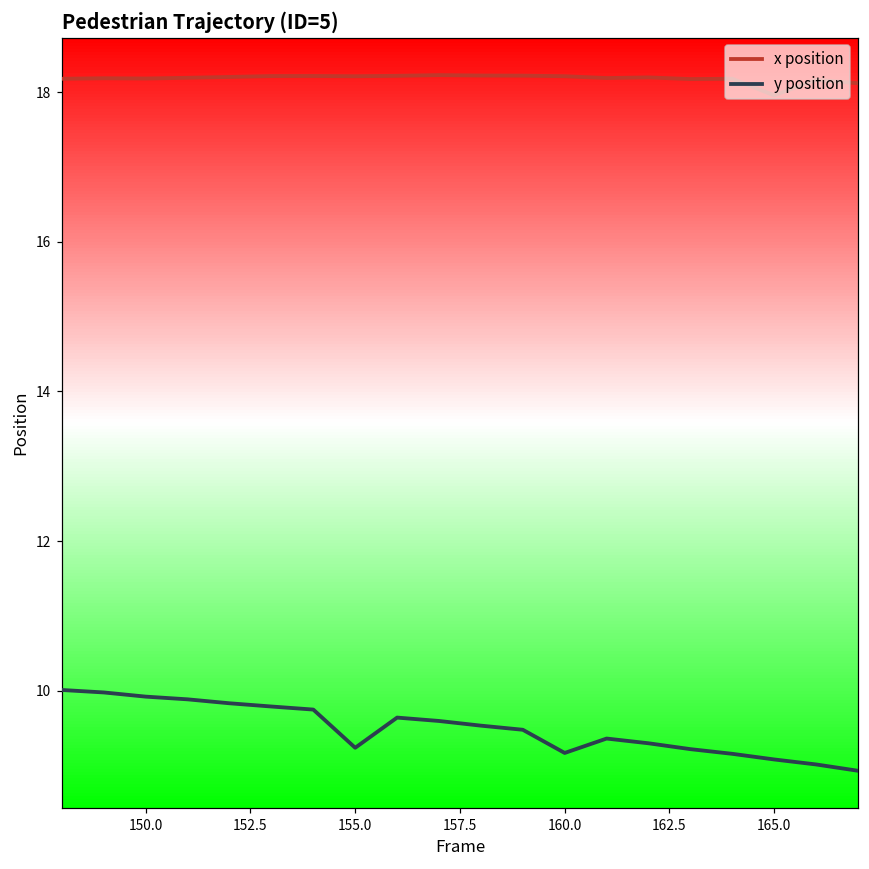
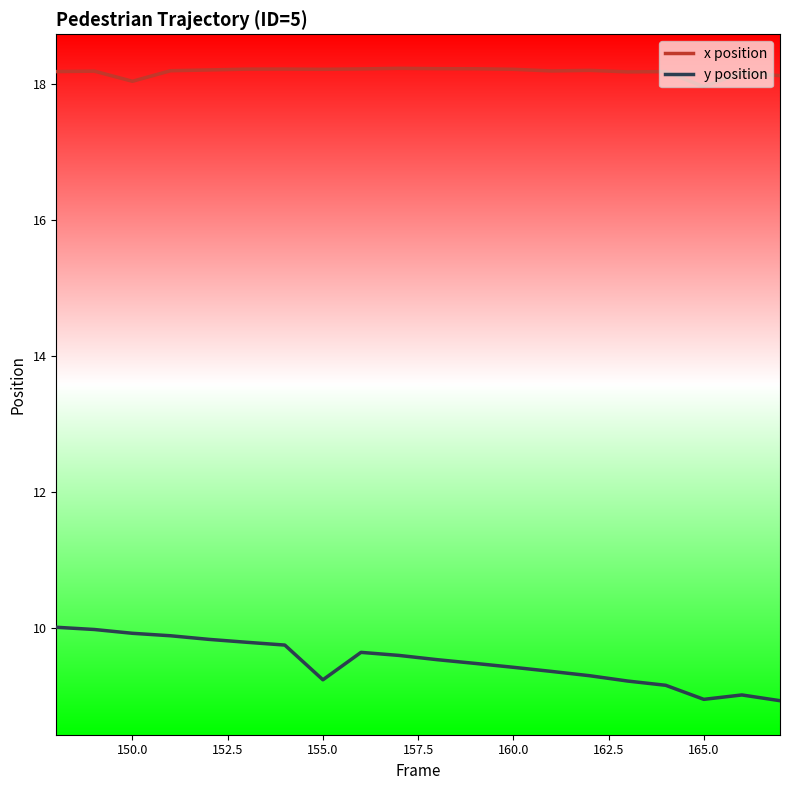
x position, 150.0: 18.2 -> 18.0
y position, 160.0: 9.2 -> 9.4
y position, 165.0: 9.1 -> 9.0
